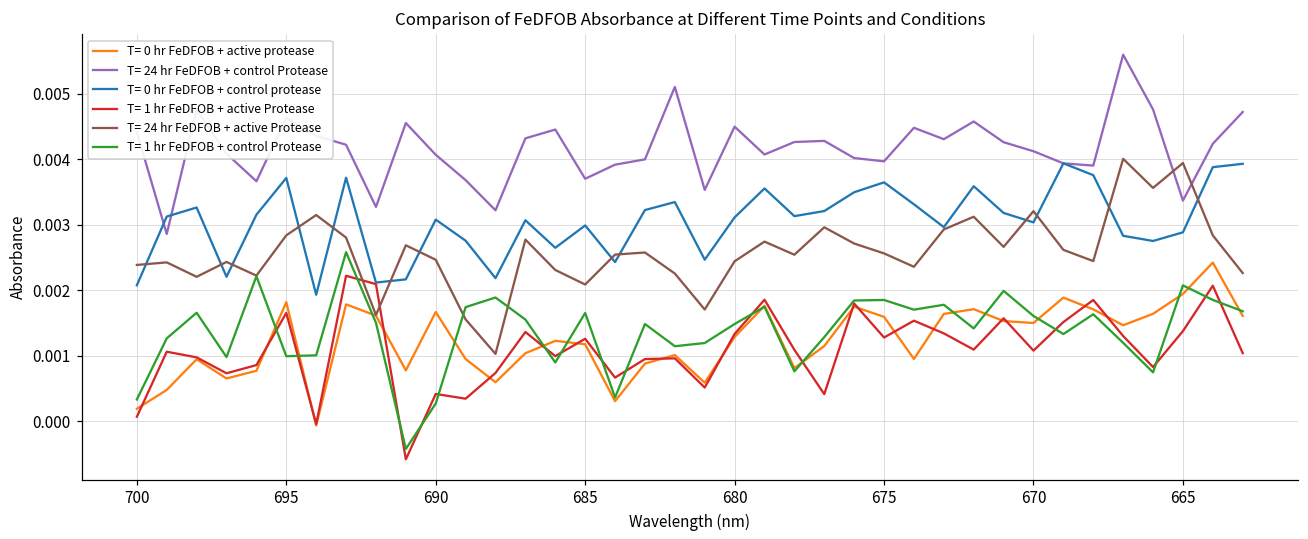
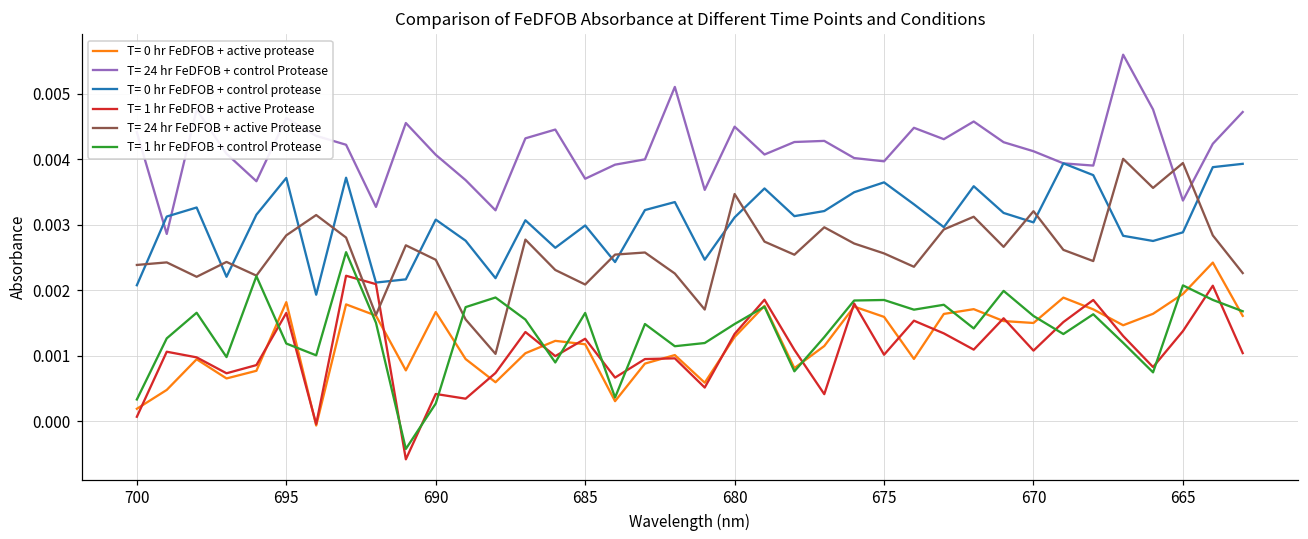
T= 1 hr FeDFOB + control Protease, 695: 0.0010 -> 0.0012
T= 24 hr FeDFOB + active Protease, 680: 0.0024 -> 0.0035
T= 1 hr FeDFOB + active Protease, 675: 0.0013 -> 0.0010
